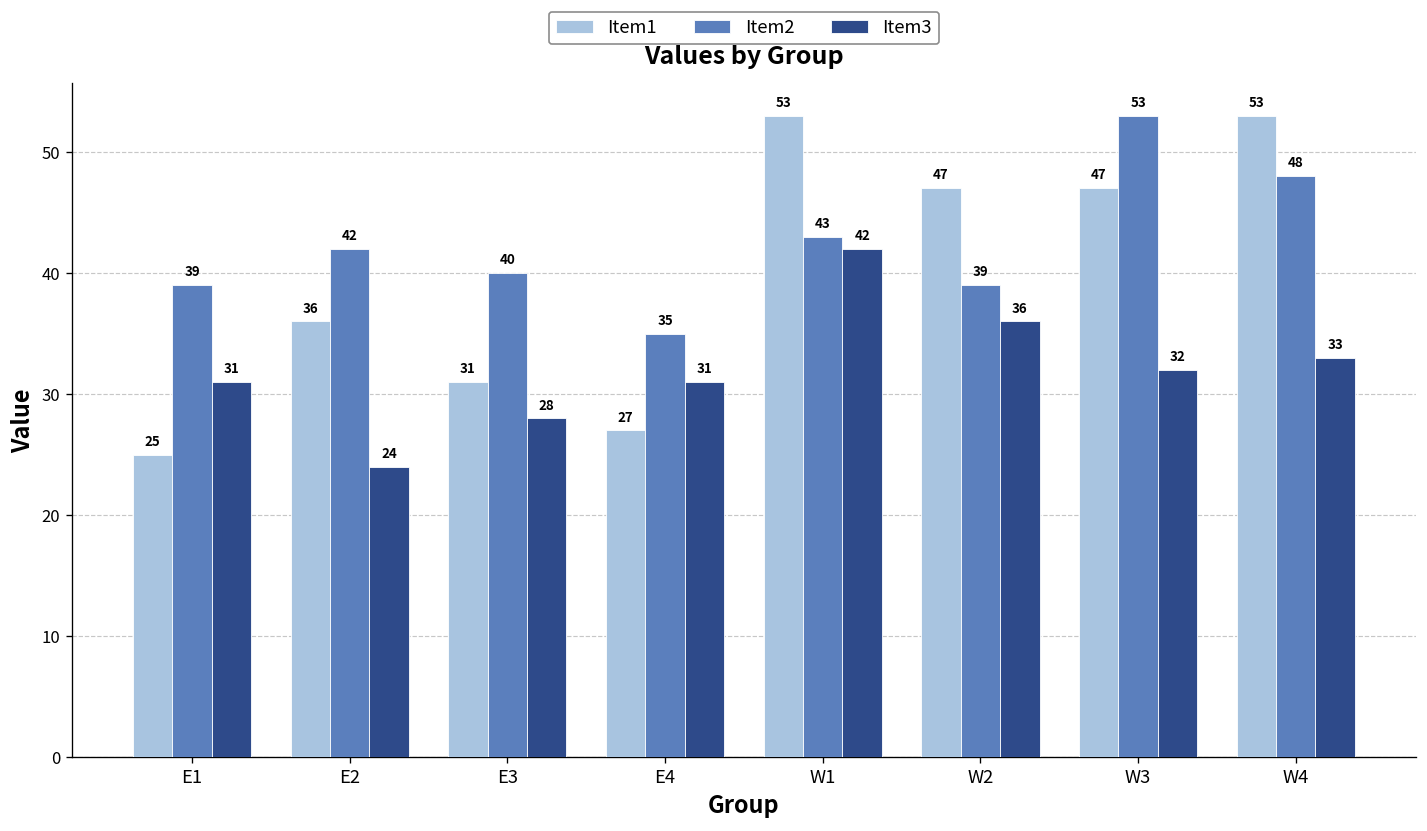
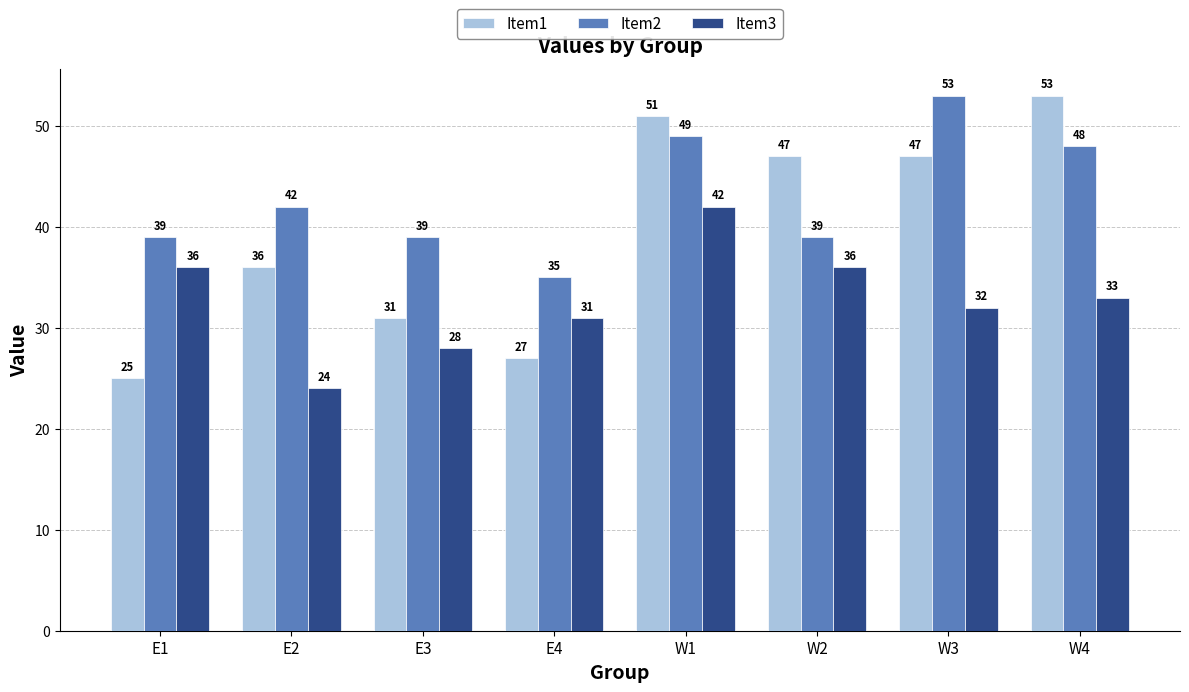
Item3, E1: 31 -> 36
Item2, E3: 40 -> 39
Item1, W1: 53 -> 51
Item2, W1: 43 -> 49
